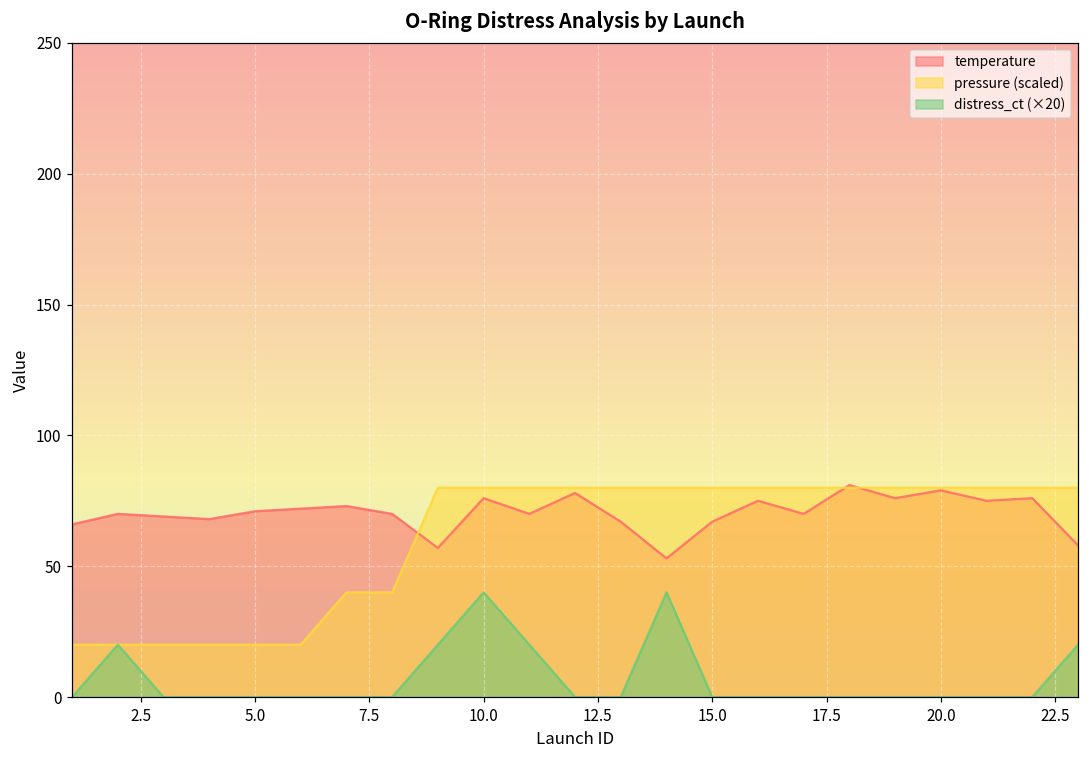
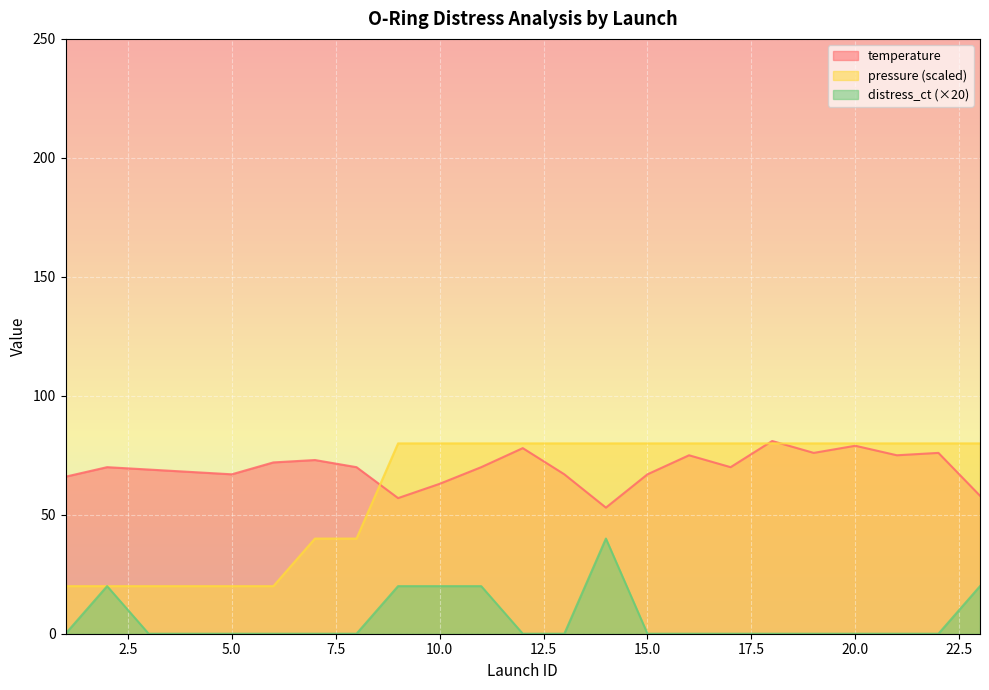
temperature, 5.0: 71 -> 67
temperature, 10.0: 76 -> 63
distress_ct (×20), 10.0: 40 -> 20
